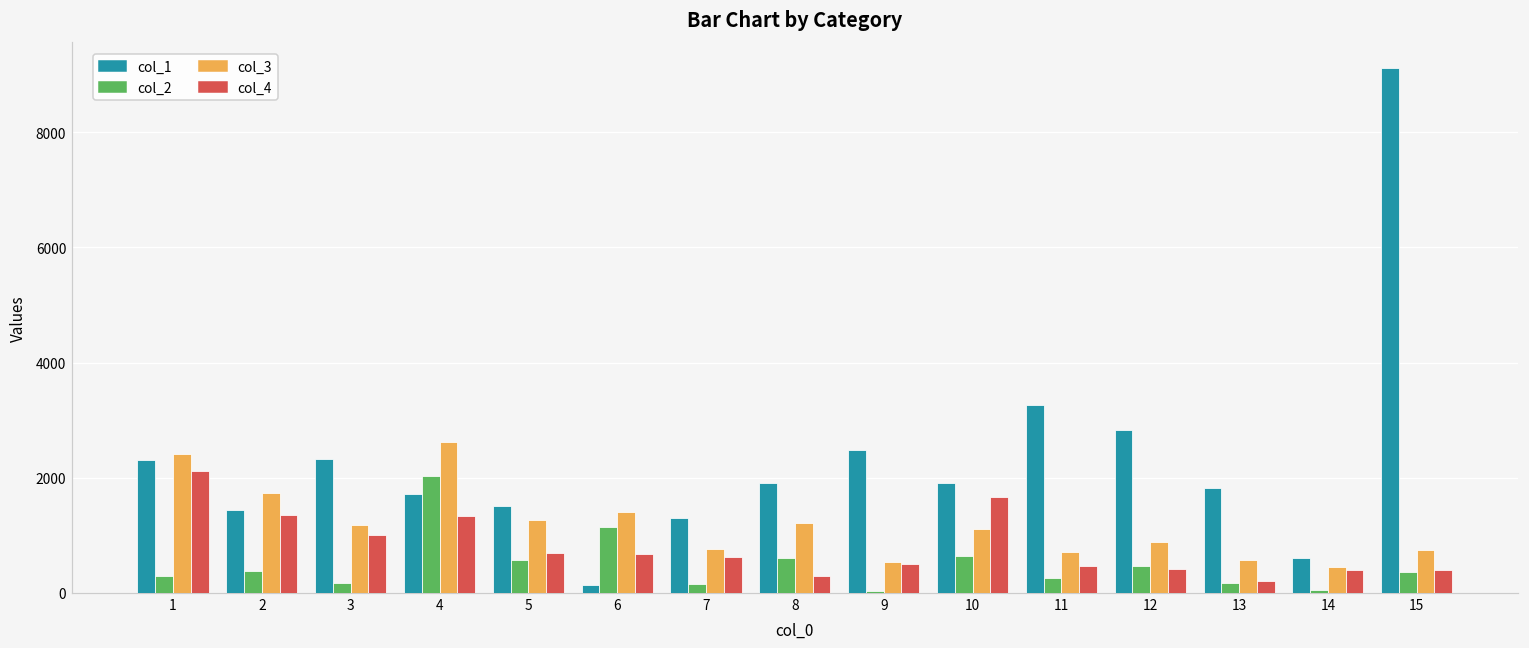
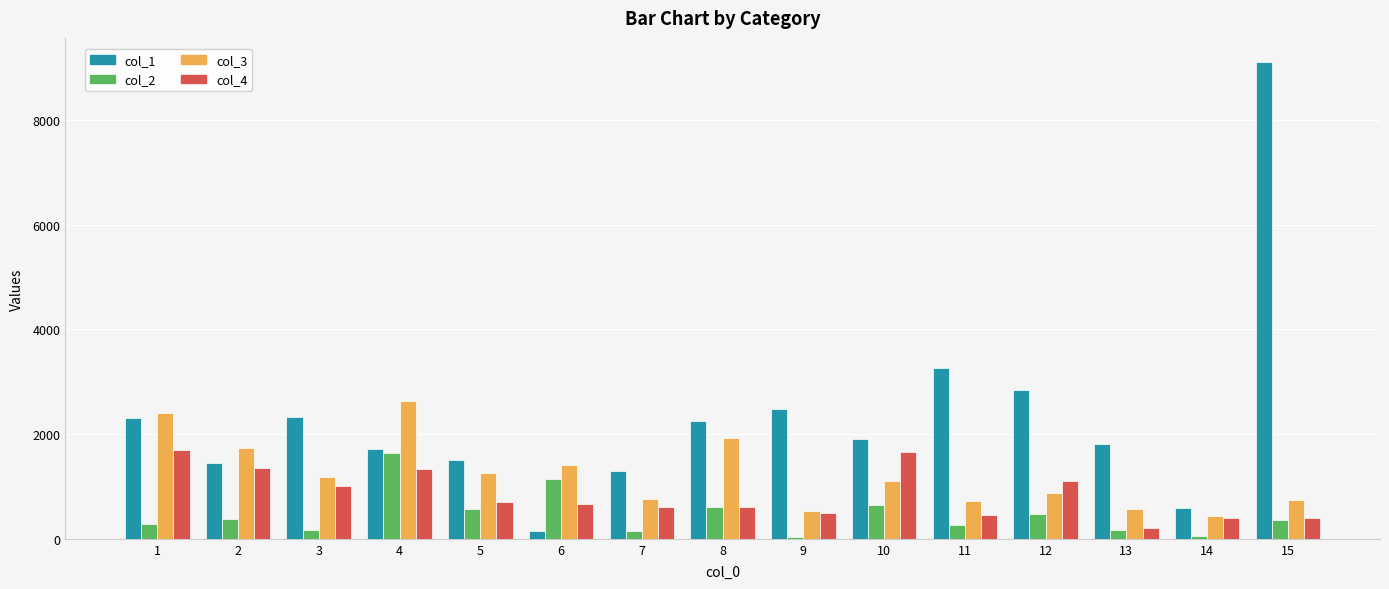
col_4, 1: 2100 -> 1700
col_2, 4: 2000 -> 1600
col_1, 8: 1900 -> 2200
col_3, 8: 1200 -> 1900
col_4, 8: 300 -> 600
col_4, 12: 400 -> 1100
